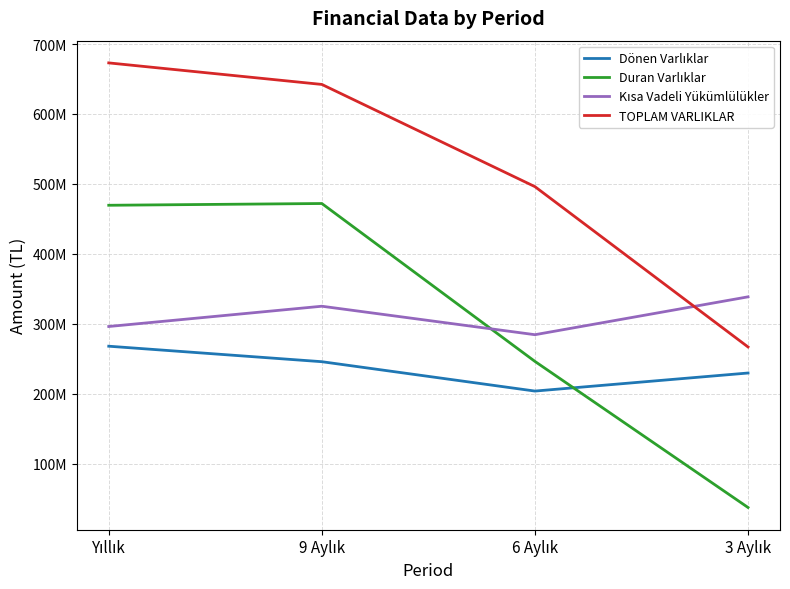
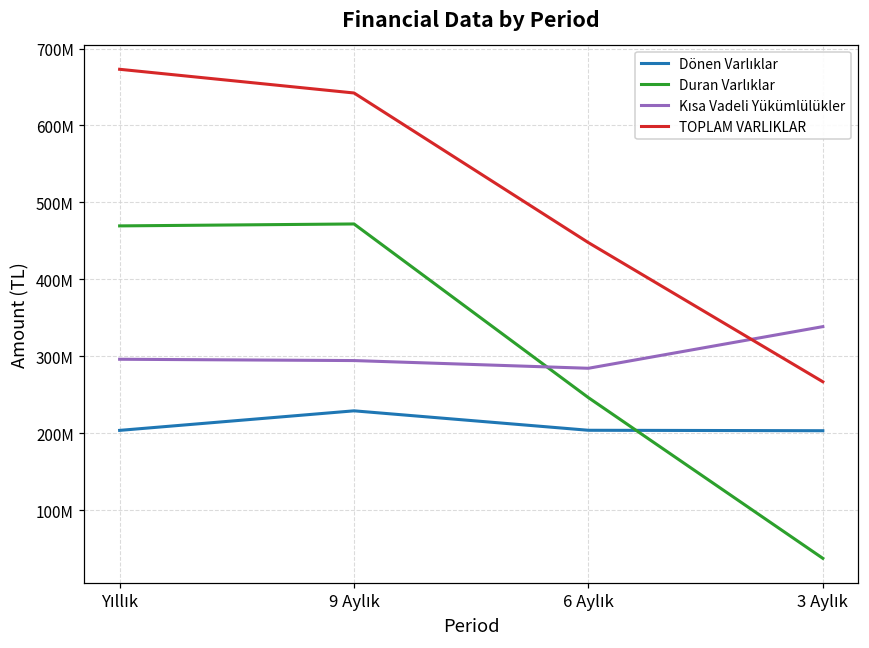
Dönen Varlıklar, Yıllık: 270000000 -> 200000000
Dönen Varlıklar, 9 Aylık: 250000000 -> 230000000
Kısa Vadeli Yükümlülükler, 9 Aylık: 330000000 -> 290000000
TOPLAM VARLIKLAR, 6 Aylık: 500000000 -> 450000000
Dönen Varlıklar, 3 Aylık: 230000000 -> 200000000
